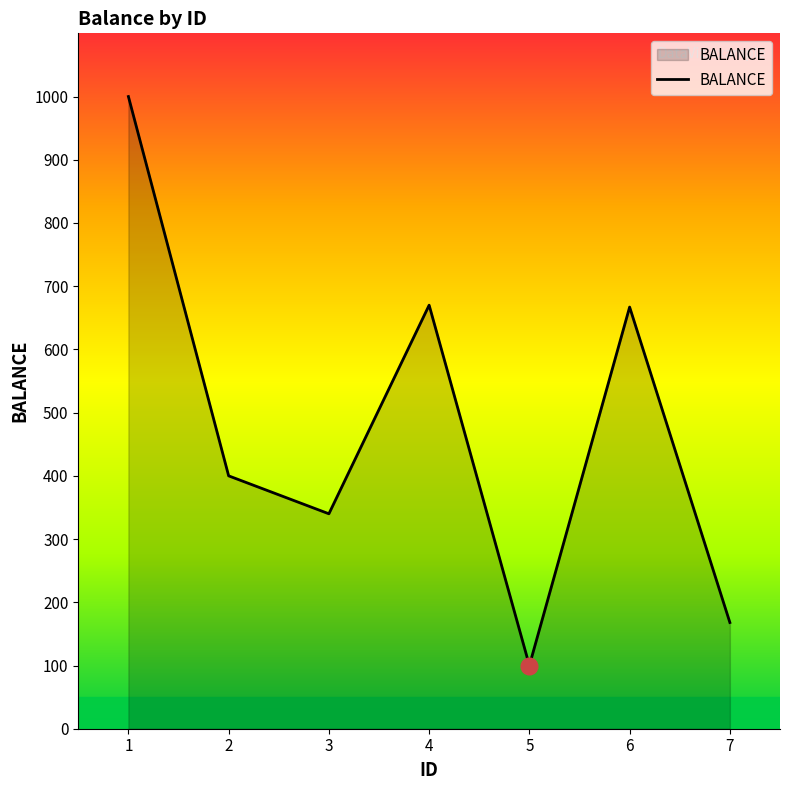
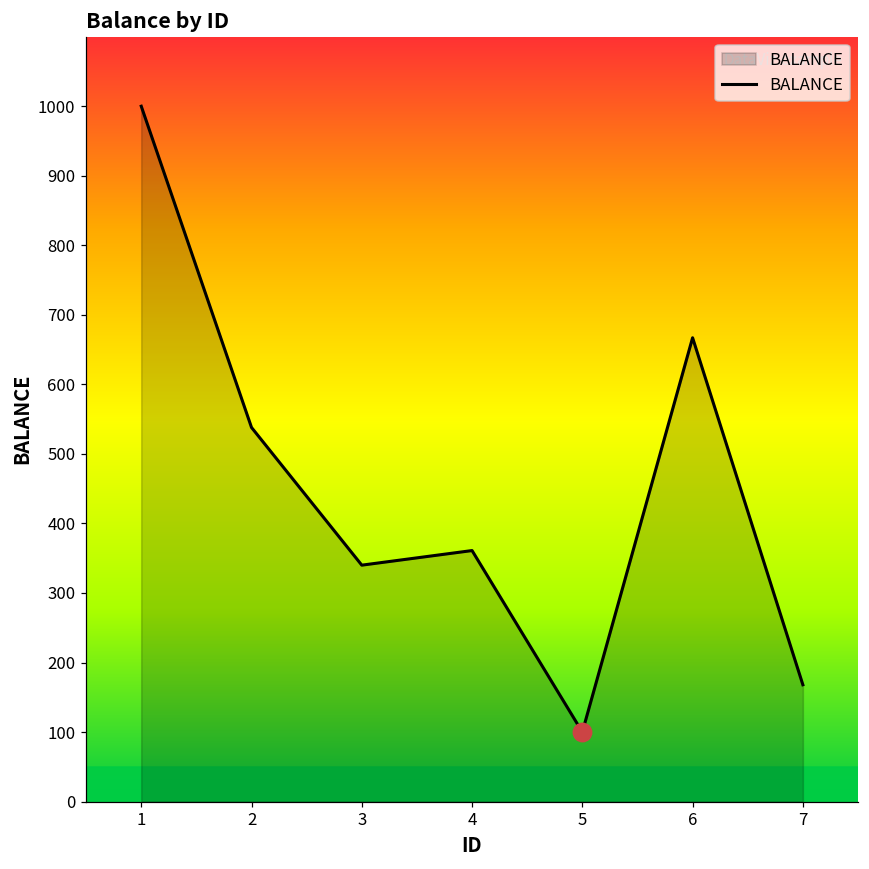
BALANCE, 2: 400 -> 540
BALANCE, 4: 670 -> 360
